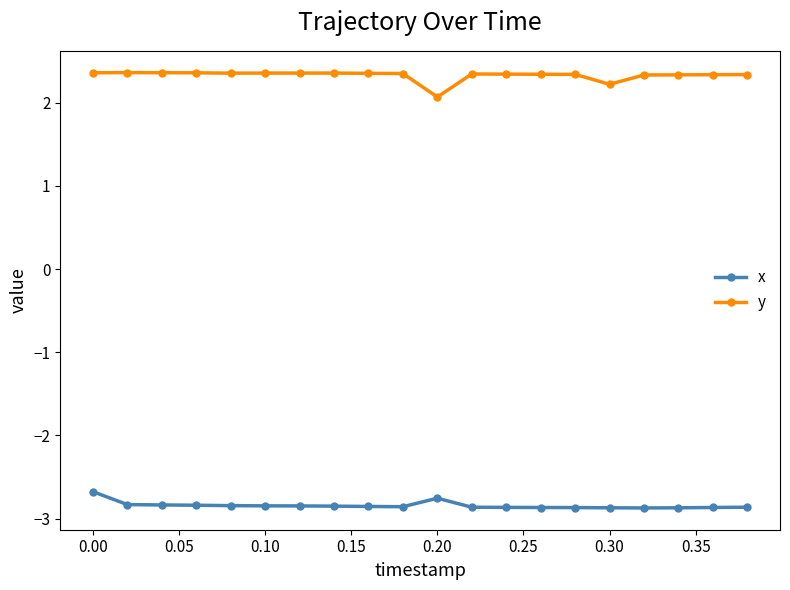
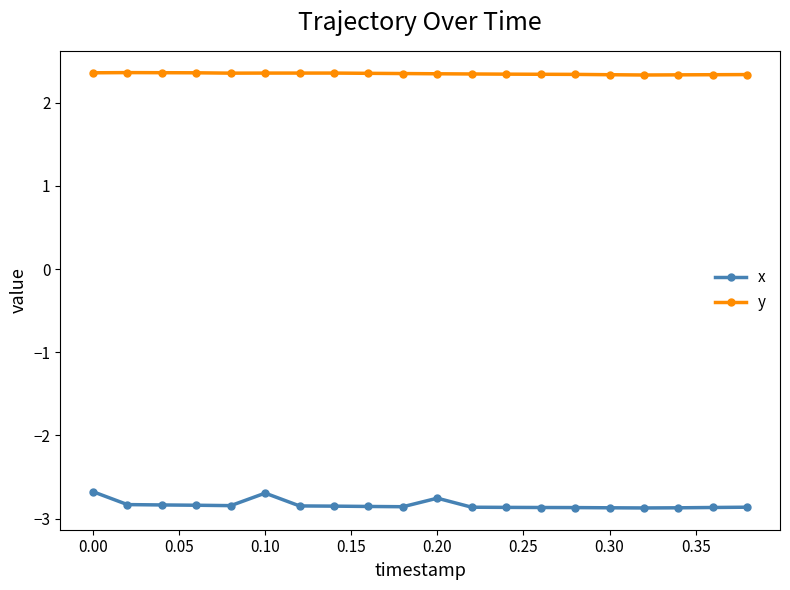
x, 0.10: -2.8 -> -2.7
y, 0.20: 2.1 -> 2.3
y, 0.30: 2.2 -> 2.3
